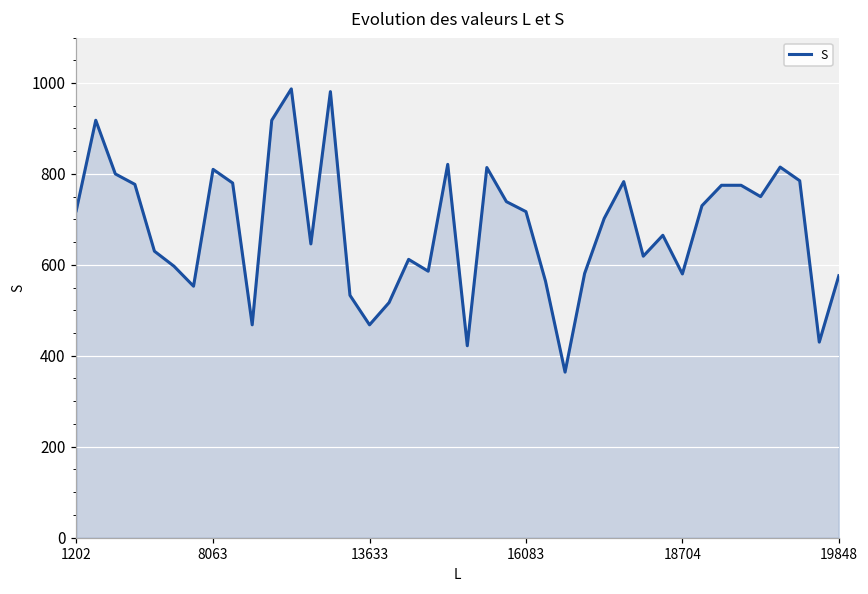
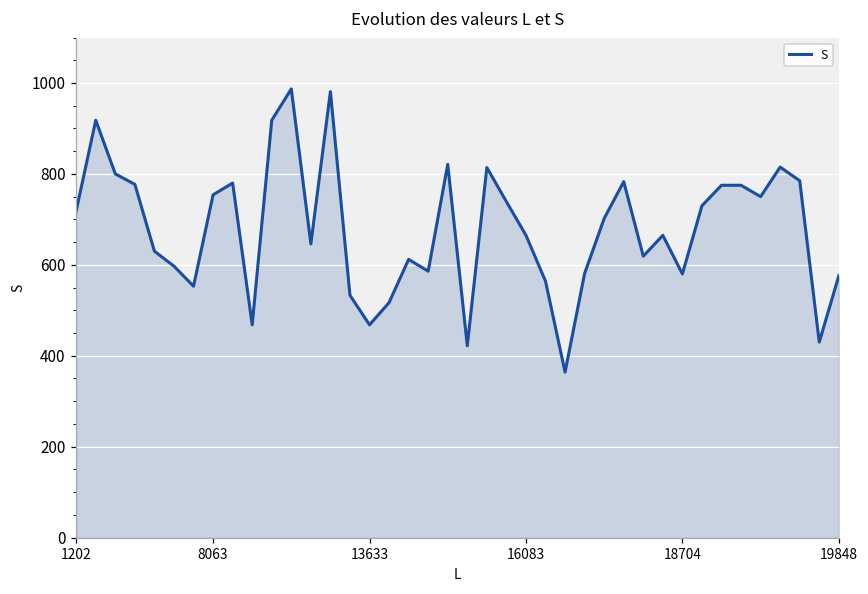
8063: 810 -> 750
16083: 720 -> 670
